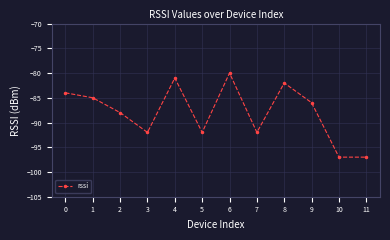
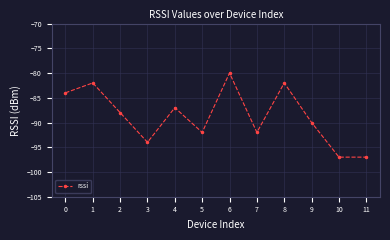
1: -85 -> -82
3: -92 -> -94
4: -81 -> -87
9: -86 -> -90
